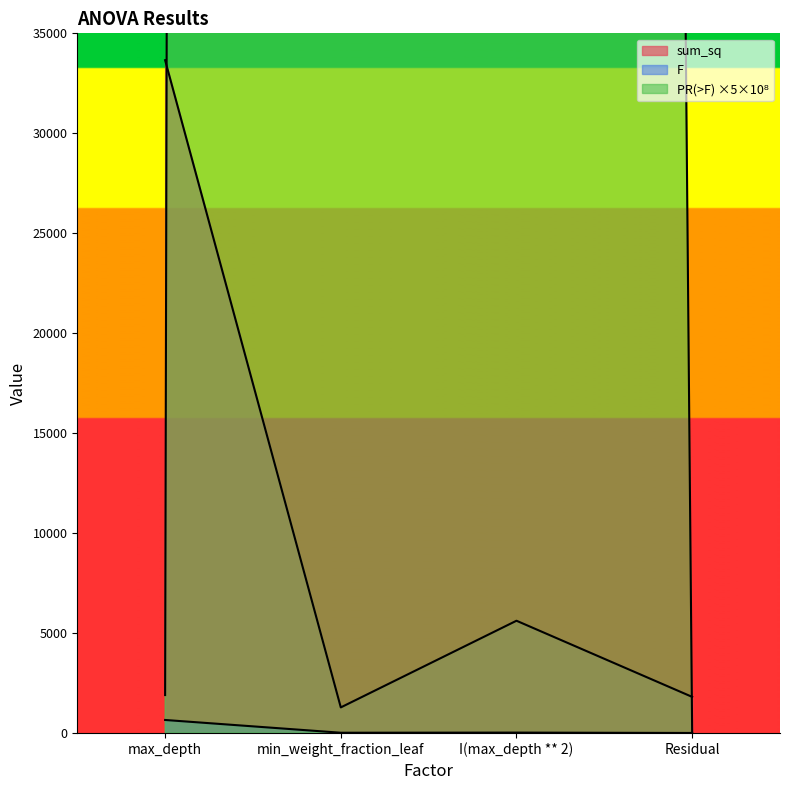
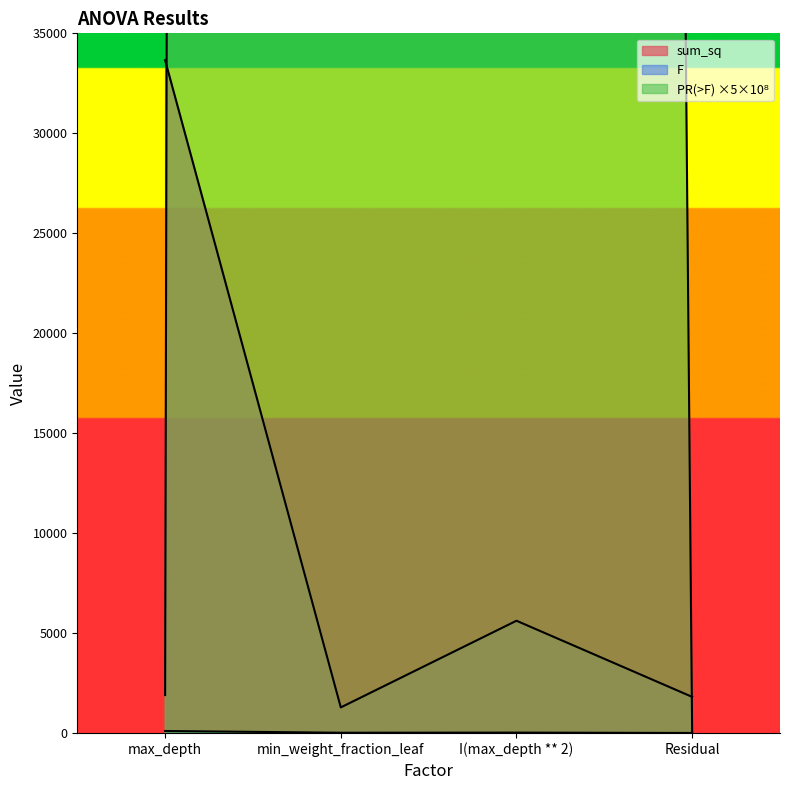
F, max_depth: 700 -> 100
